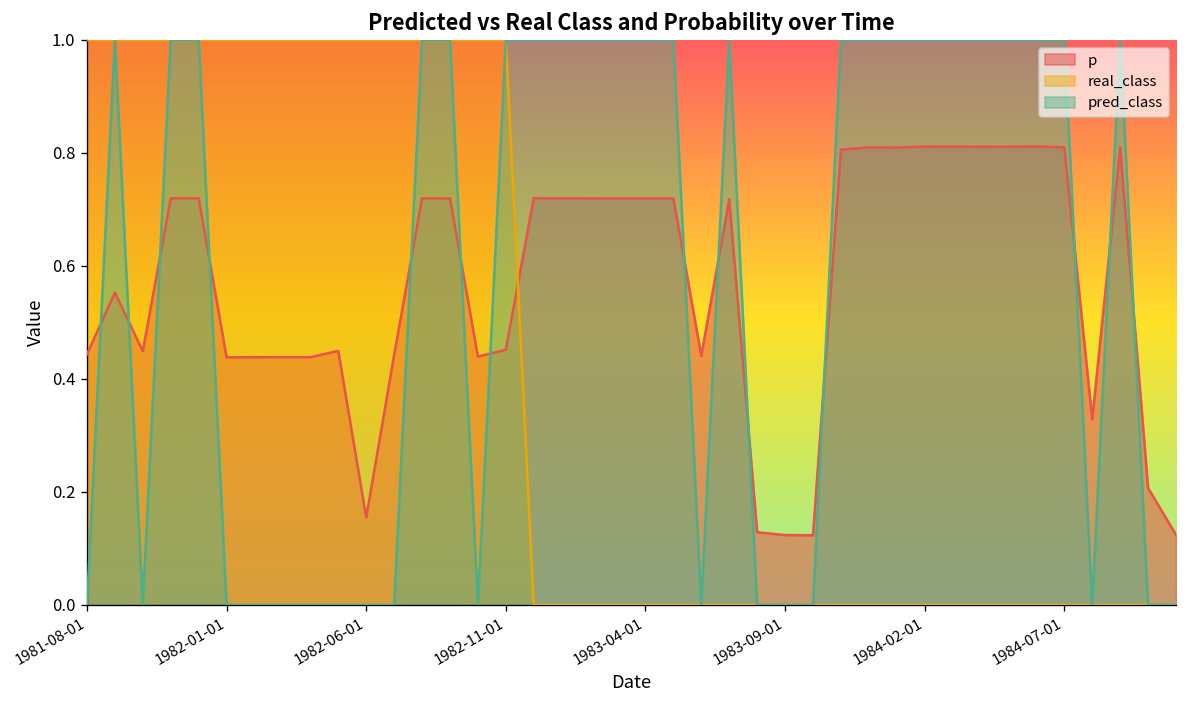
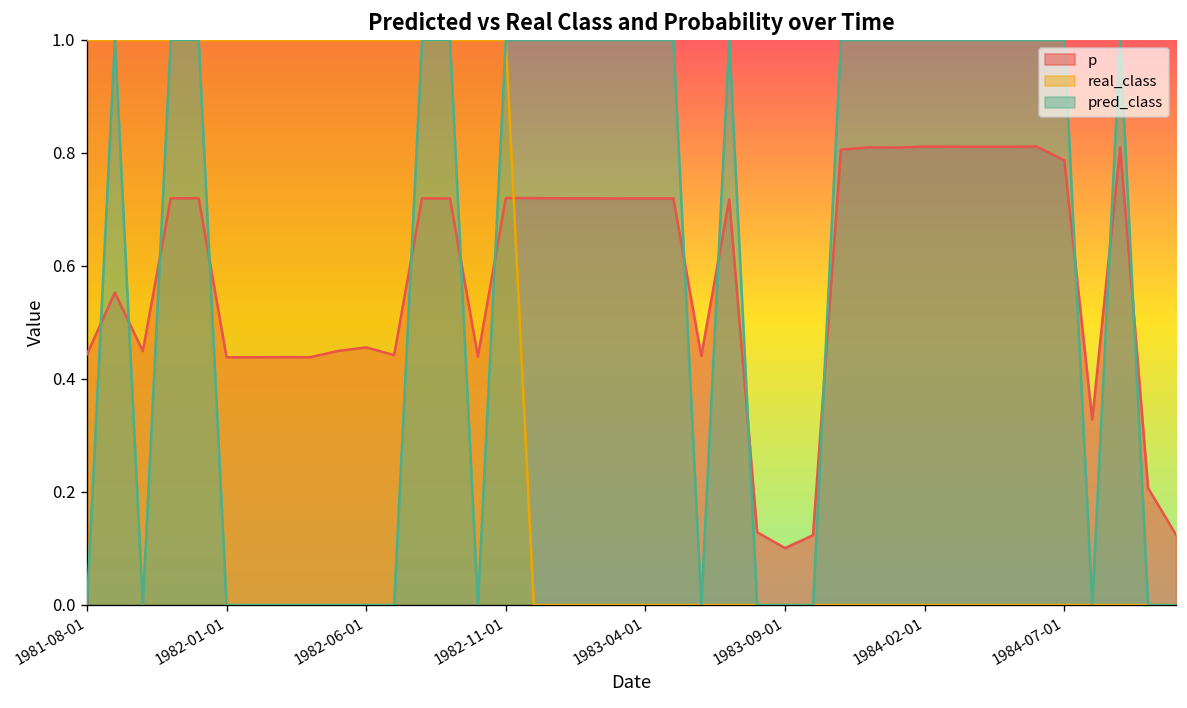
p, 1982-06-01: 0.15 -> 0.46
p, 1982-11-01: 0.45 -> 0.72
p, 1983-09-01: 0.12 -> 0.10
p, 1984-07-01: 0.81 -> 0.79
